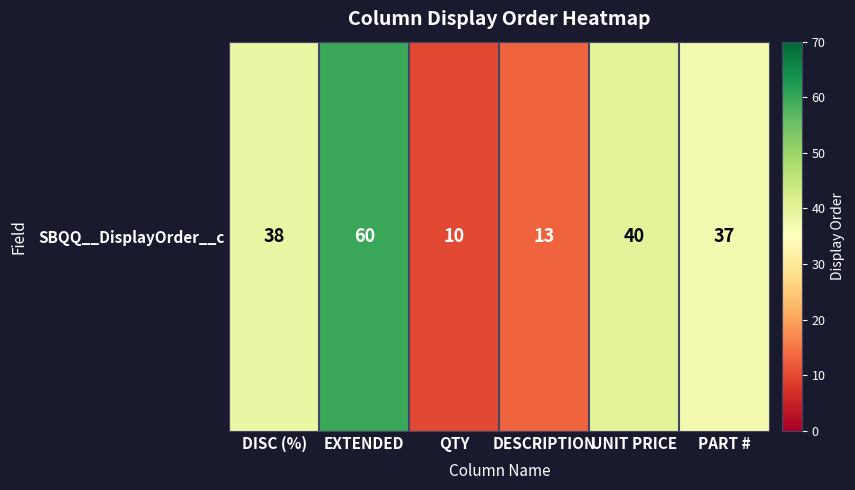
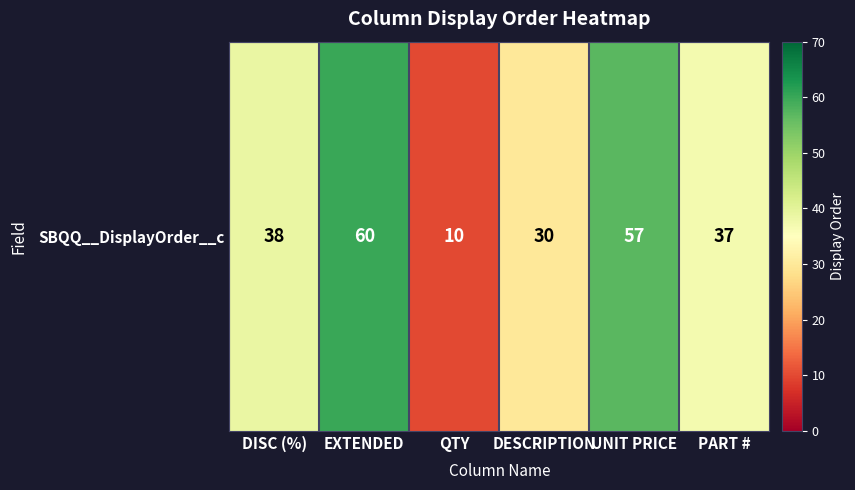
SBQQ__DisplayOrder__c, DESCRIPTION: 13 -> 30
SBQQ__DisplayOrder__c, UNIT PRICE: 40 -> 57
